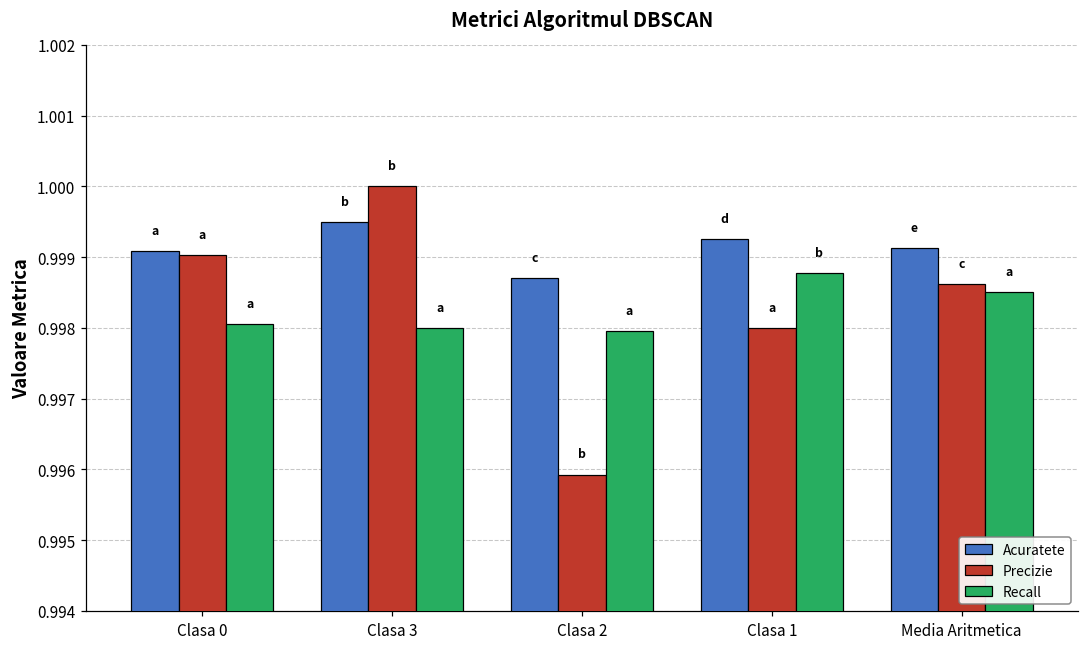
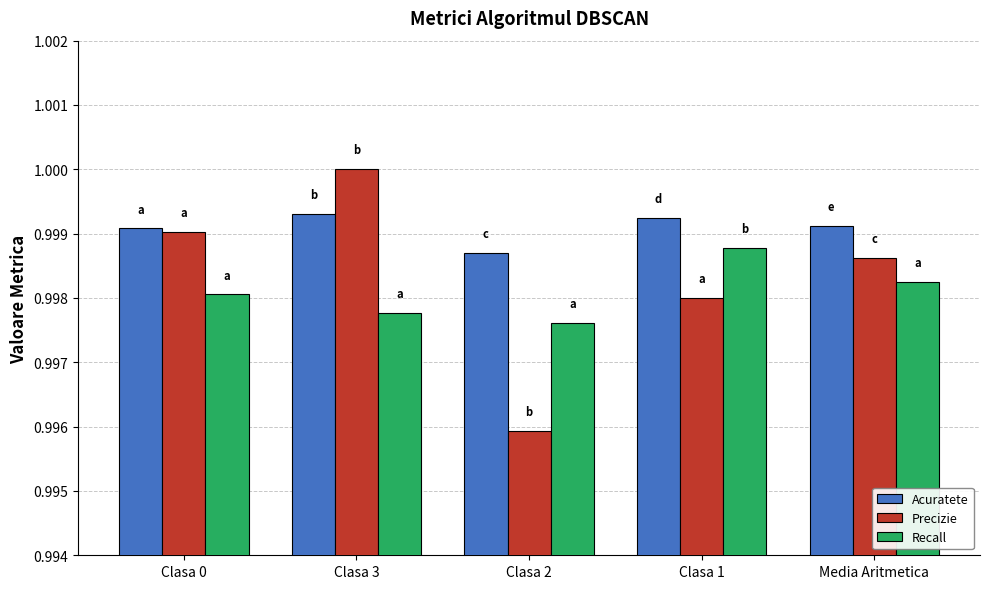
Acuratete, Clasa 3: 0.9995 -> 0.9993
Recall, Clasa 3: 0.9980 -> 0.9978
Recall, Clasa 2: 0.9980 -> 0.9976
Recall, Media Aritmetica: 0.9985 -> 0.9983
